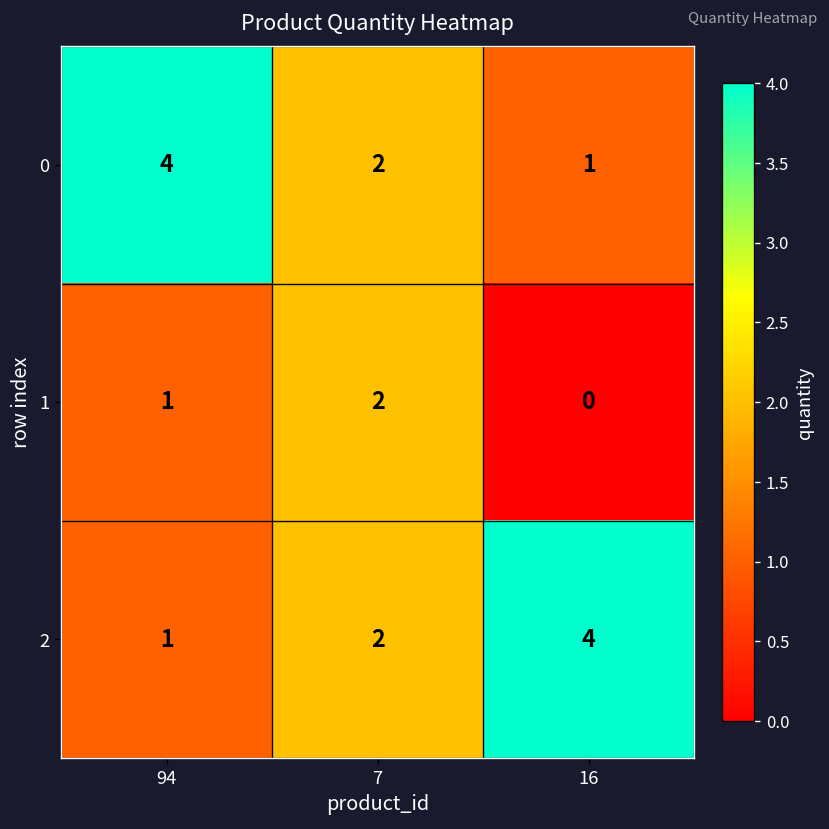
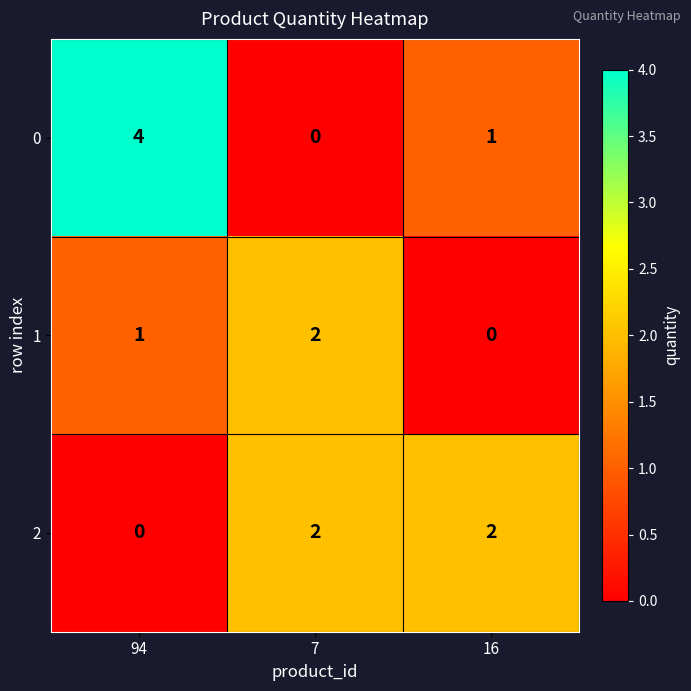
0, 7: 2 -> 0
2, 94: 1 -> 0
2, 16: 4 -> 2
